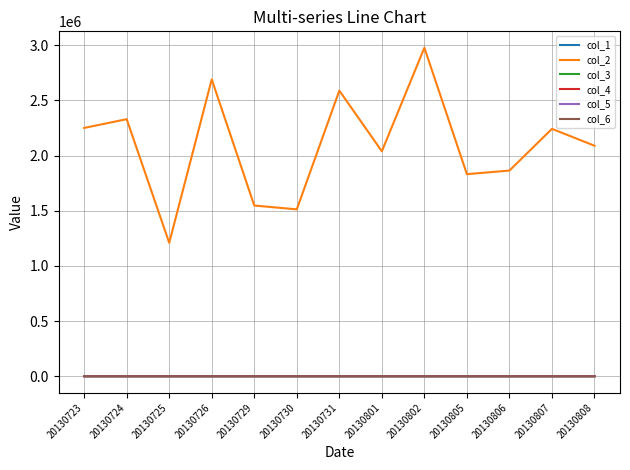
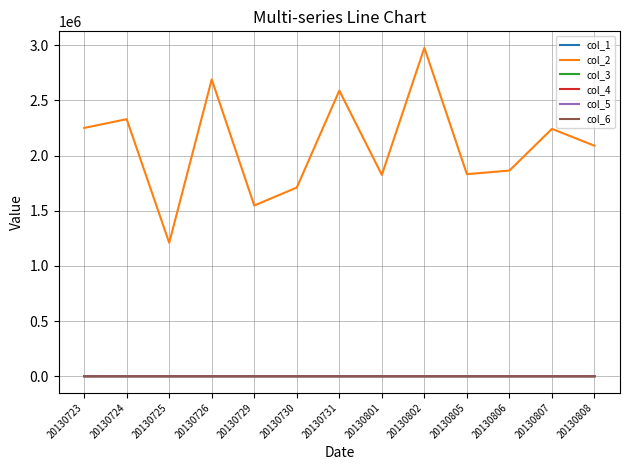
col_2, 20130730: 1510000 -> 1710000
col_2, 20130801: 2040000 -> 1820000
